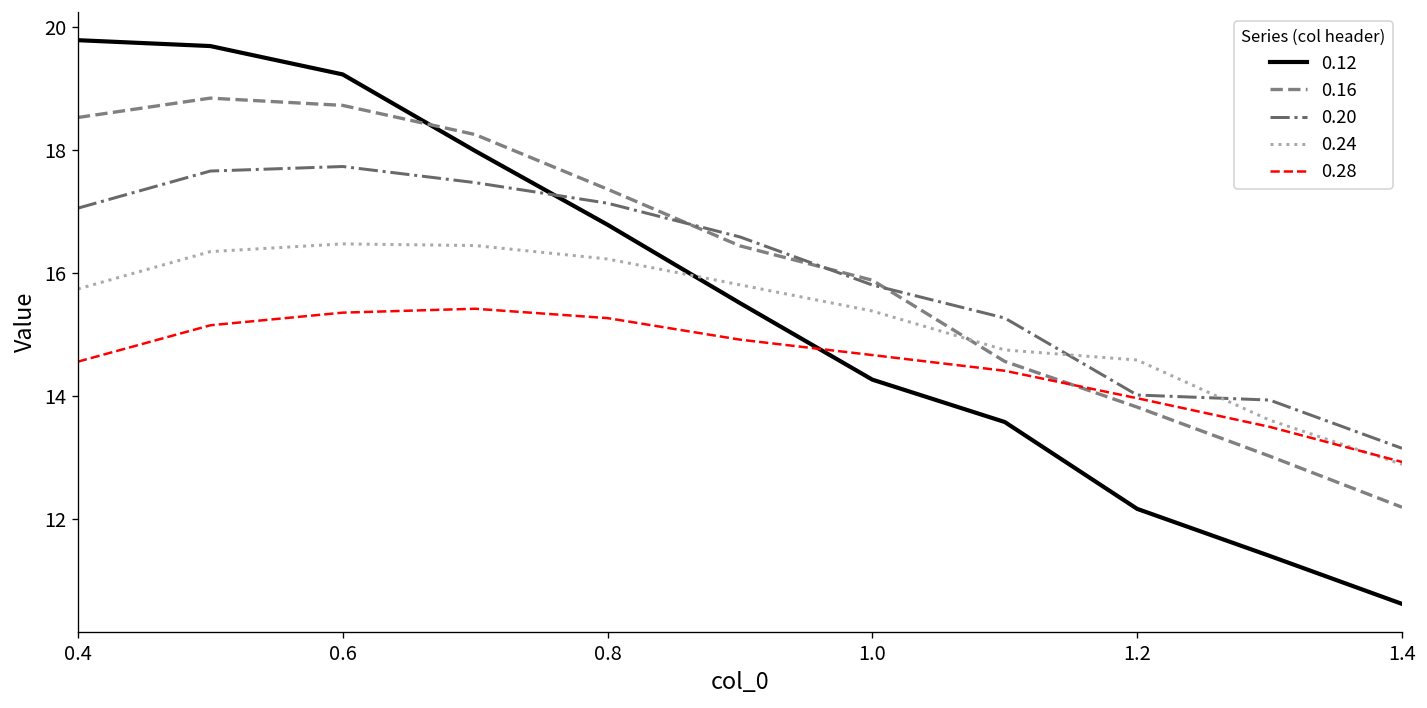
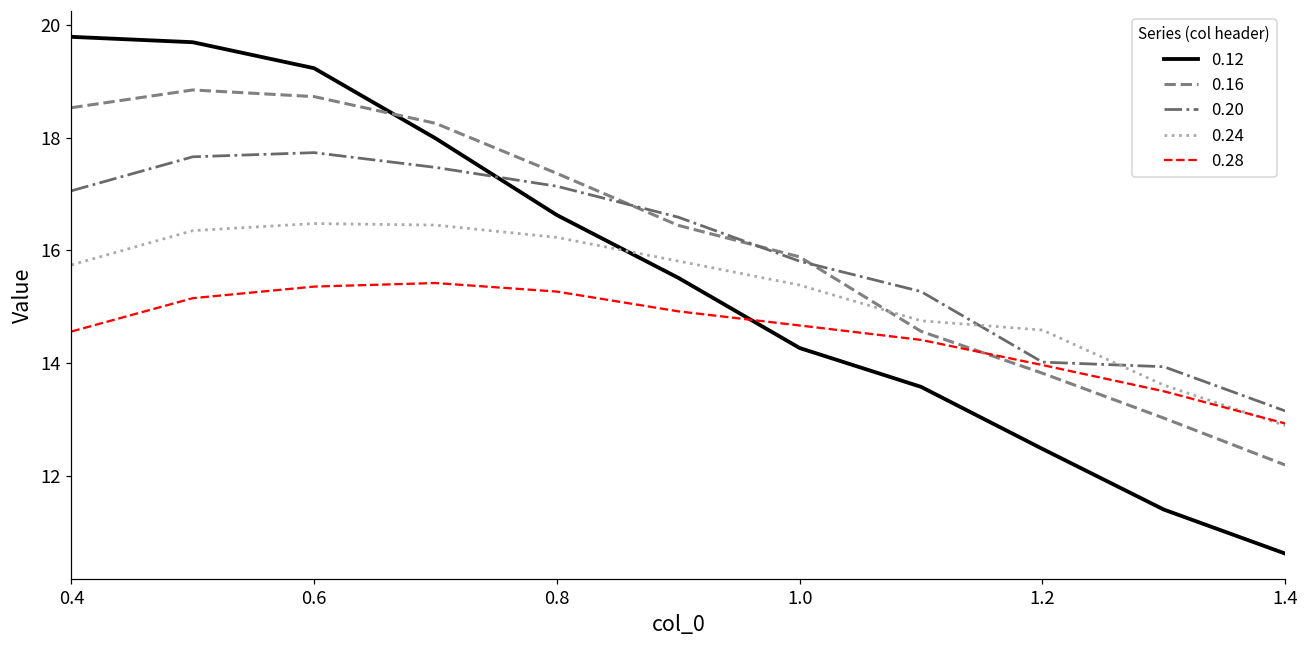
0.12, 0.8: 16.8 -> 16.6
0.12, 1.2: 12.2 -> 12.5
